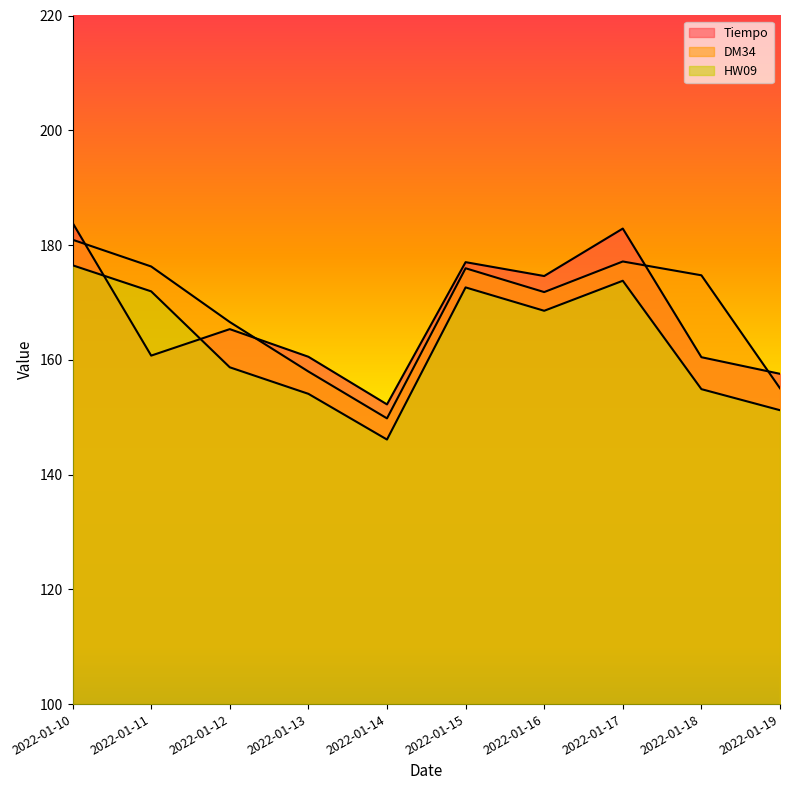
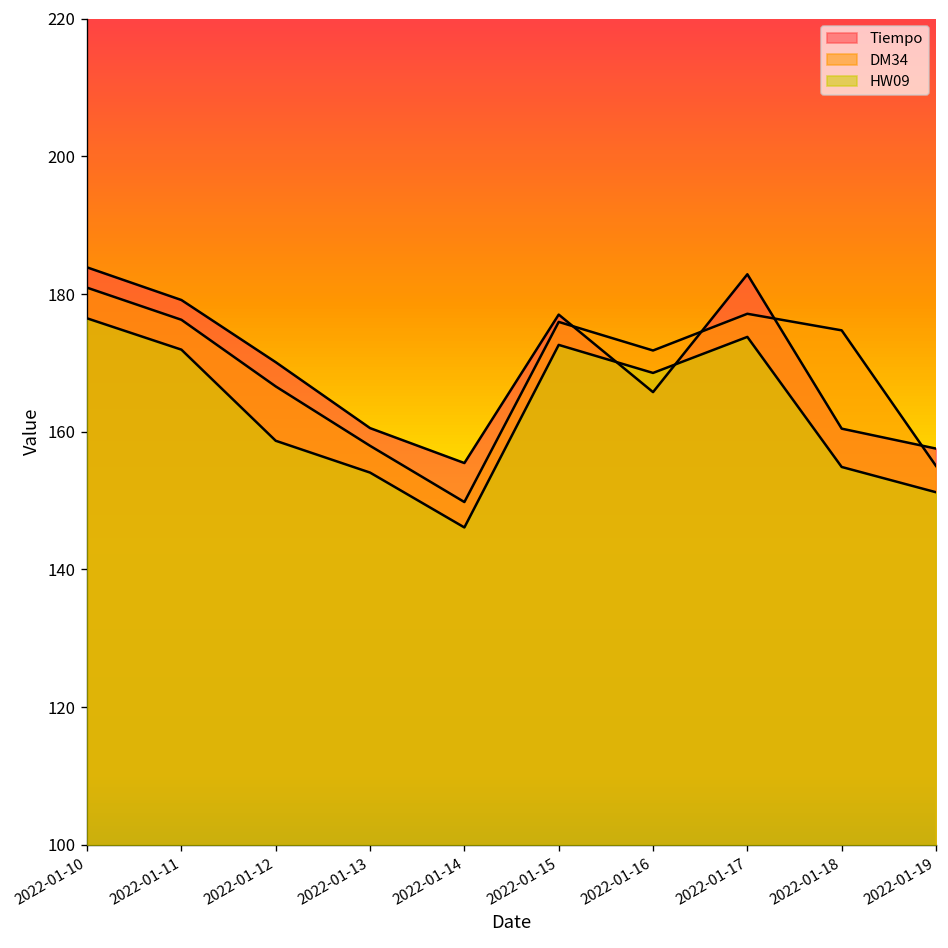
Tiempo, 2022-01-11: 161 -> 179
Tiempo, 2022-01-12: 165 -> 170
Tiempo, 2022-01-14: 152 -> 155
Tiempo, 2022-01-16: 175 -> 166
